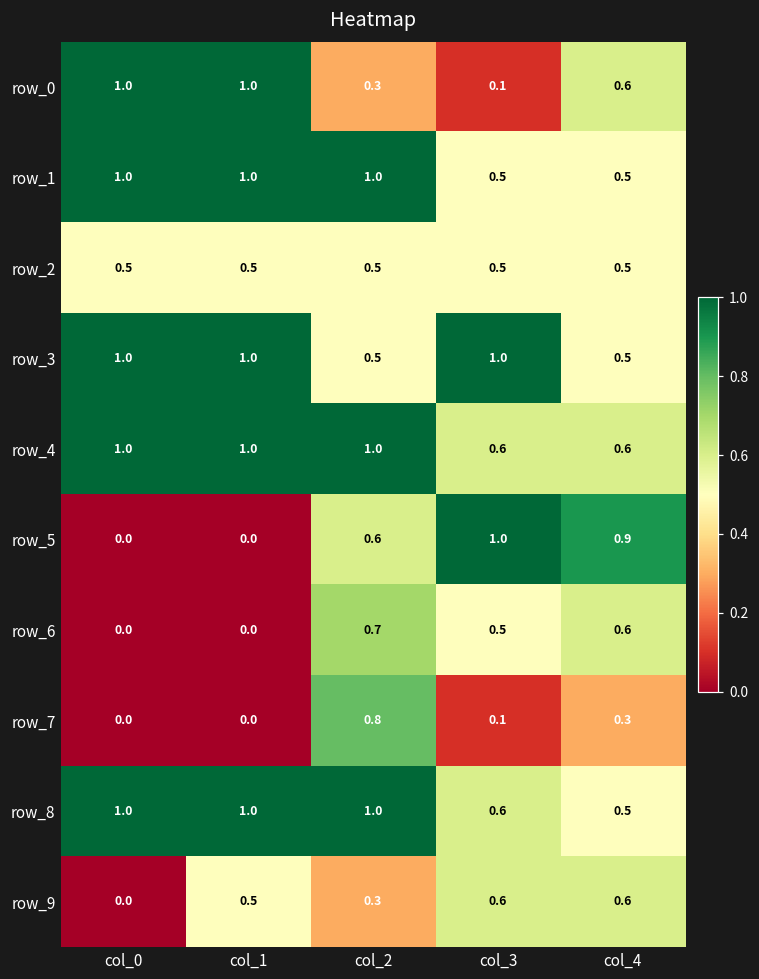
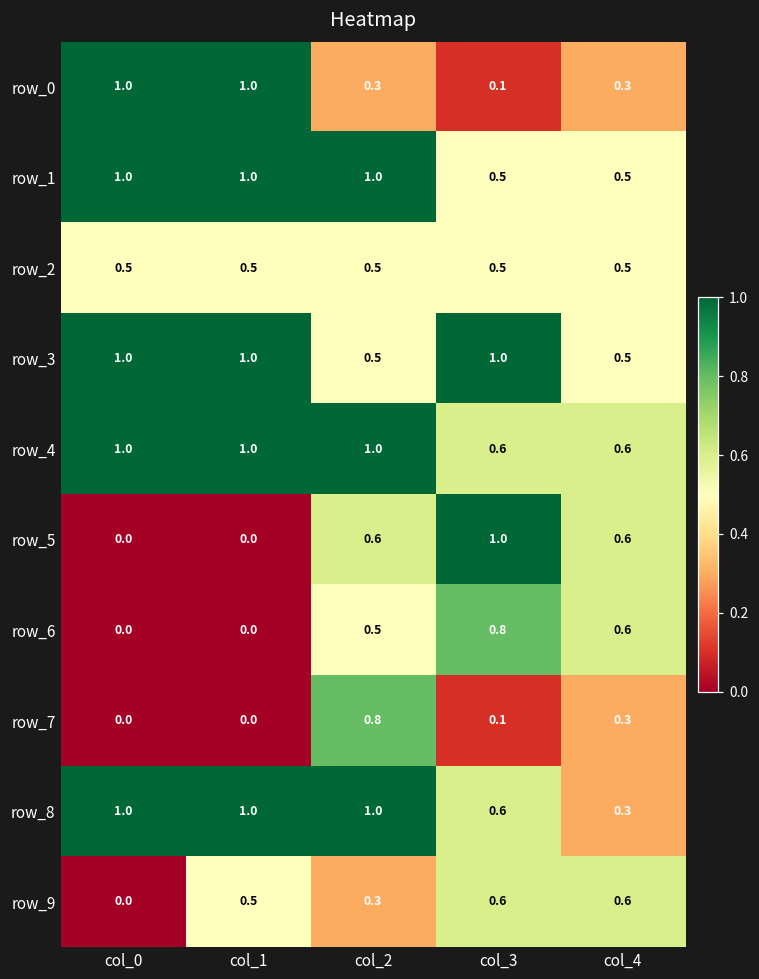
row_0, col_4: 0.6 -> 0.3
row_5, col_4: 0.9 -> 0.6
row_6, col_2: 0.7 -> 0.5
row_6, col_3: 0.5 -> 0.8
row_8, col_4: 0.5 -> 0.3
